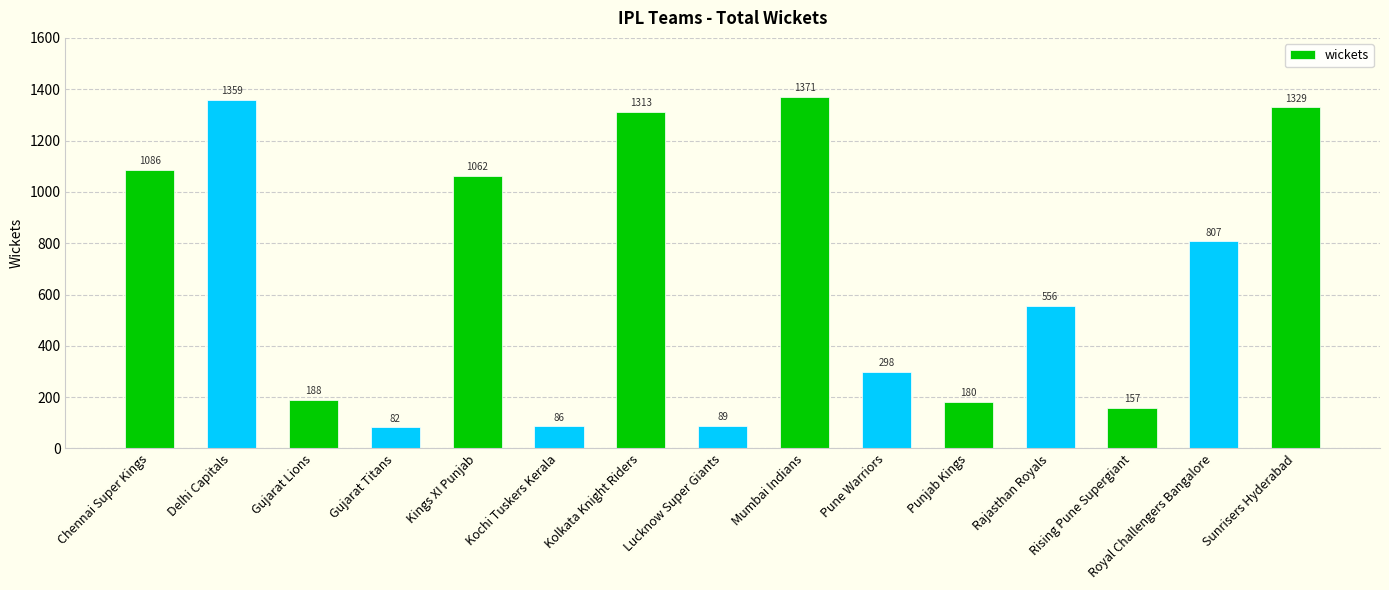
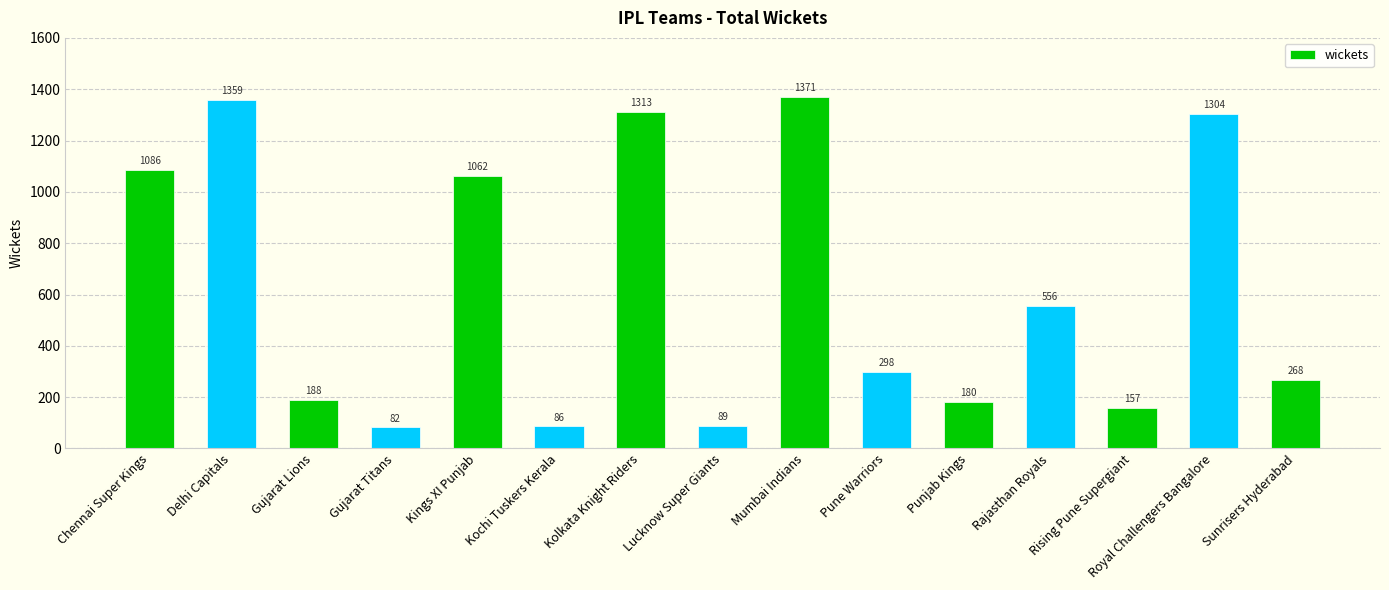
Royal Challengers Bangalore: 807 -> 1304
Sunrisers Hyderabad: 1329 -> 268
